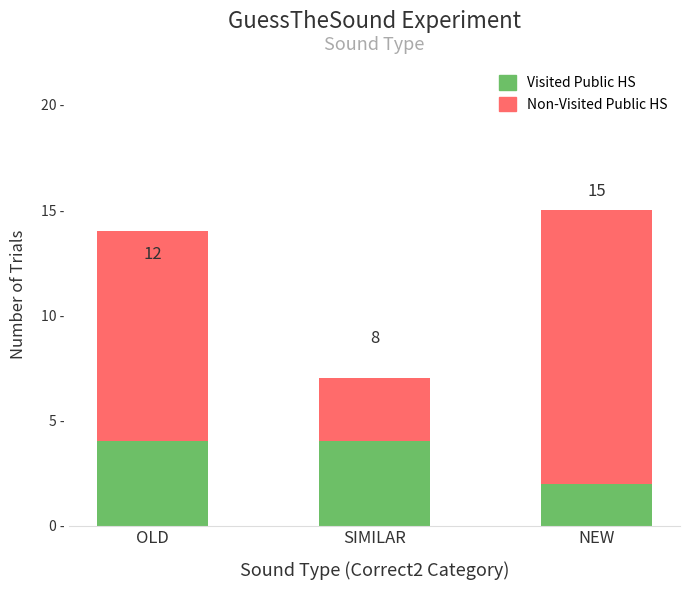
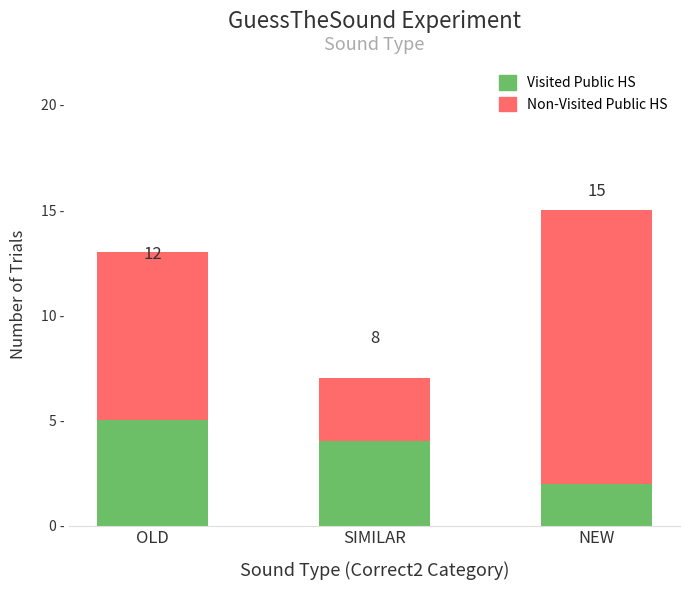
Visited Public HS, OLD: 4 - -> 5 -
Non-Visited Public HS, OLD: 10 - -> 8 -
